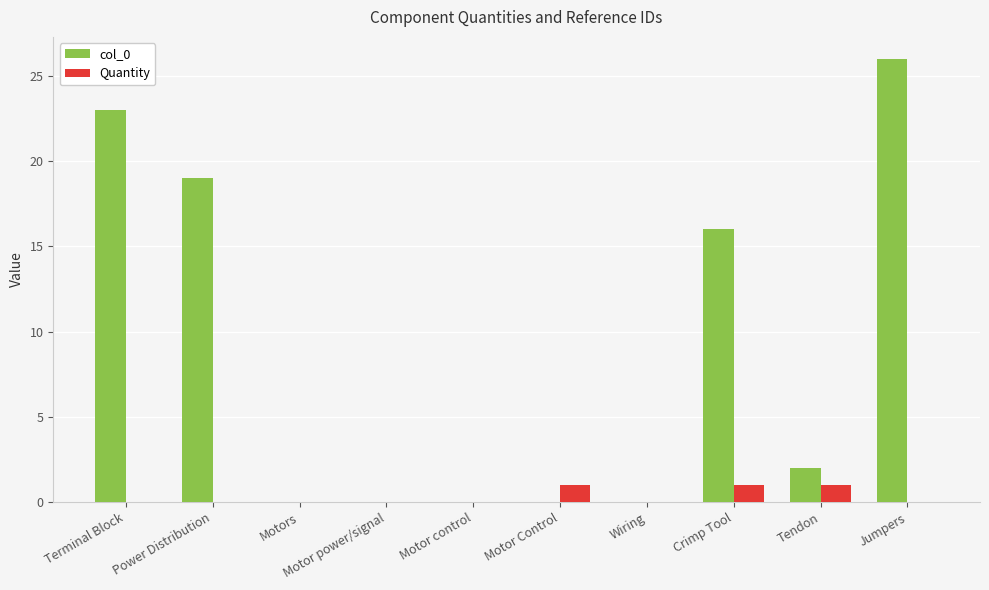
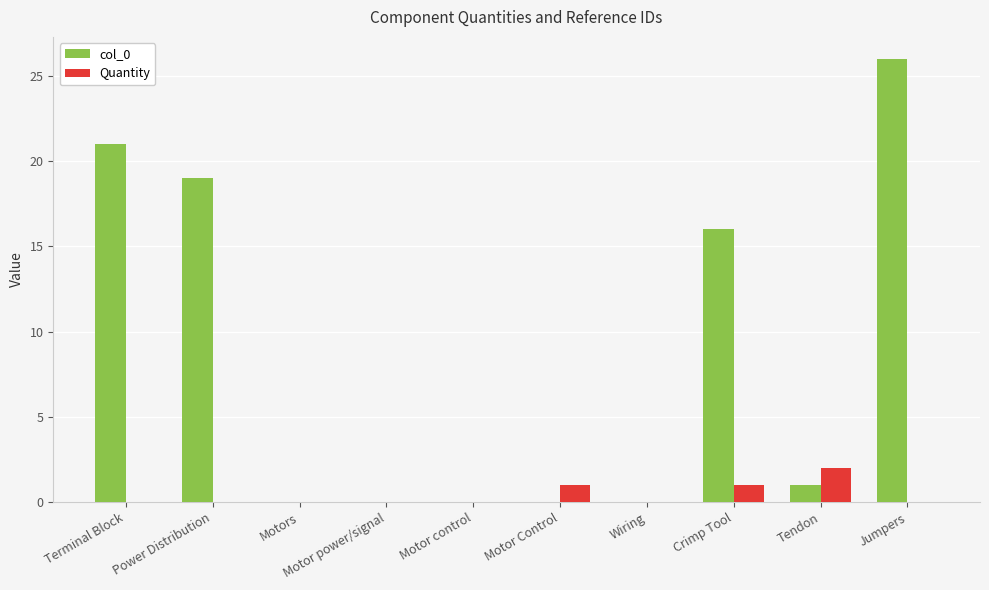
col_0, Terminal Block: 23 -> 21
col_0, Tendon: 2 -> 1
Quantity, Tendon: 1 -> 2
